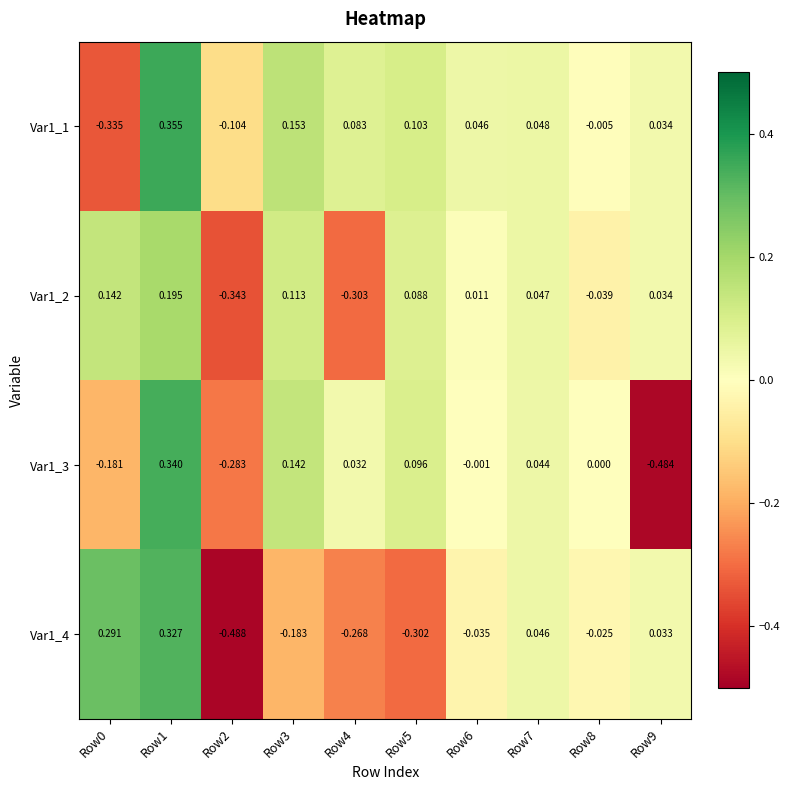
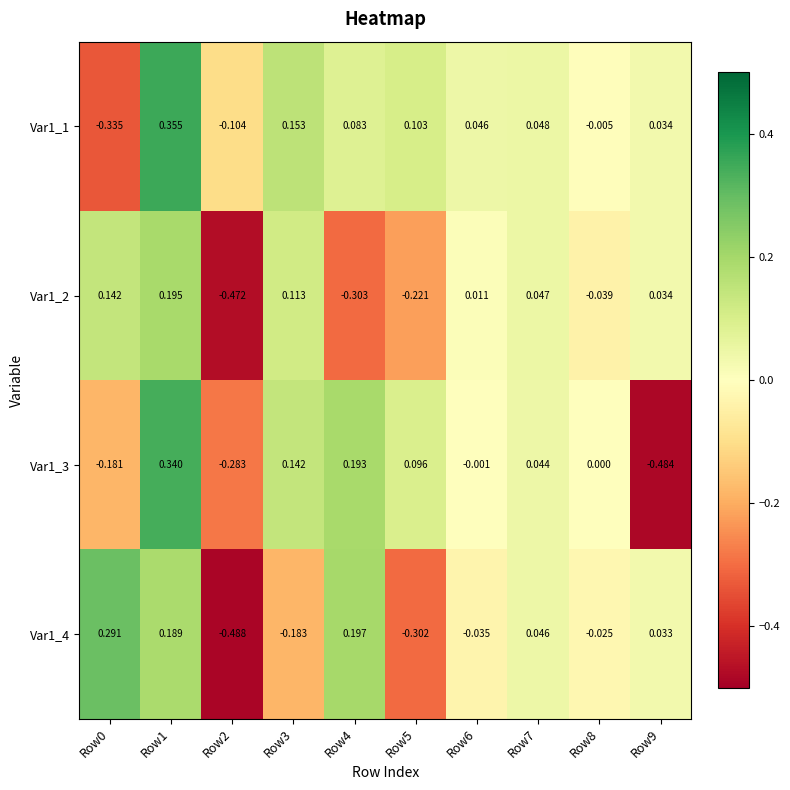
Var1_2, Row2: -0.343 -> -0.472
Var1_2, Row5: 0.088 -> -0.221
Var1_3, Row4: 0.032 -> 0.193
Var1_4, Row1: 0.327 -> 0.189
Var1_4, Row4: -0.268 -> 0.197
